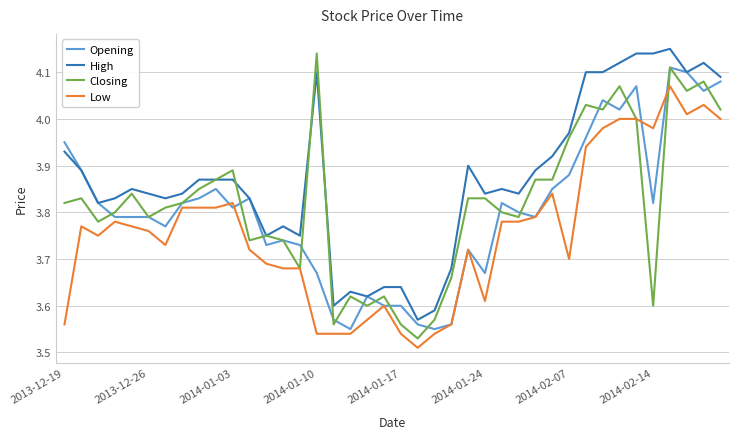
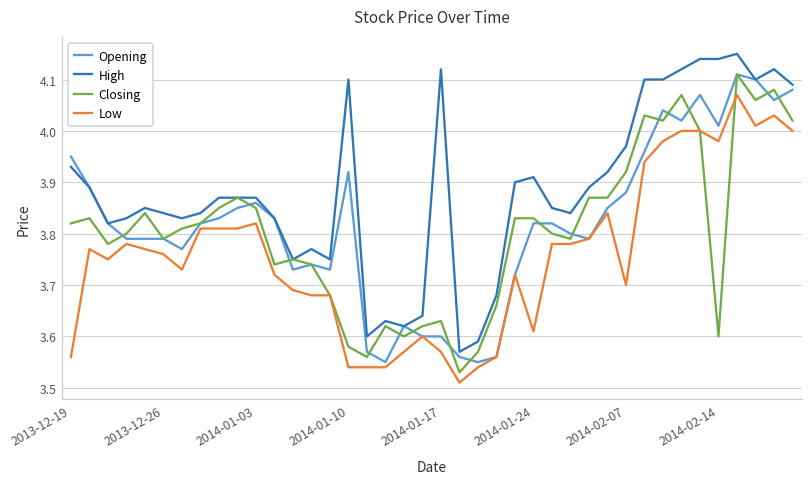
Opening, 2014-01-03: 3.81 -> 3.86
Closing, 2014-01-03: 3.89 -> 3.85
Opening, 2014-01-10: 3.67 -> 3.92
Closing, 2014-01-10: 4.14 -> 3.58
High, 2014-01-17: 3.64 -> 4.12
Closing, 2014-01-17: 3.56 -> 3.63
Low, 2014-01-17: 3.54 -> 3.57
Opening, 2014-01-24: 3.67 -> 3.82
High, 2014-01-24: 3.84 -> 3.91
Closing, 2014-02-07: 3.96 -> 3.92
Opening, 2014-02-14: 3.82 -> 4.01
